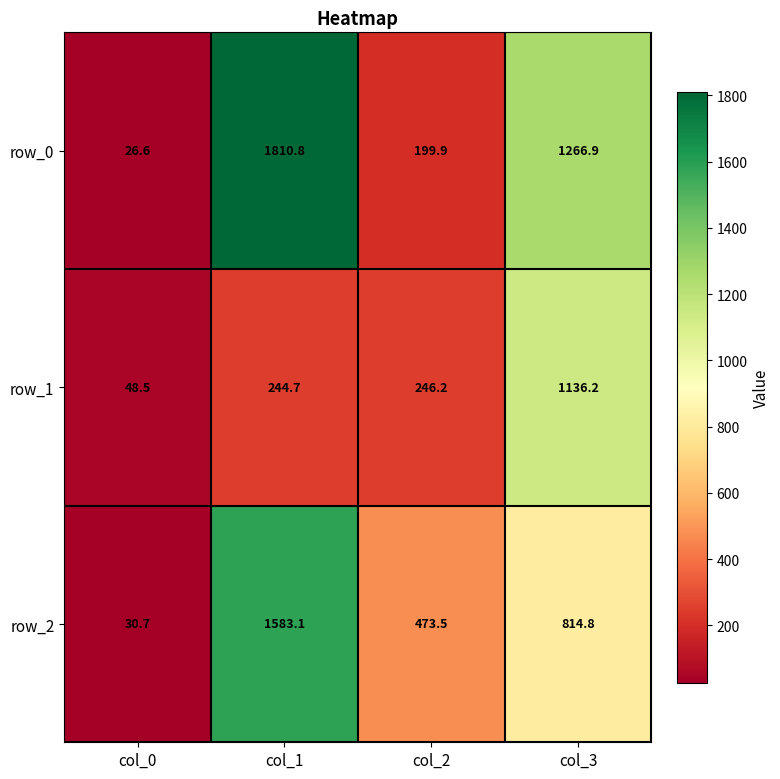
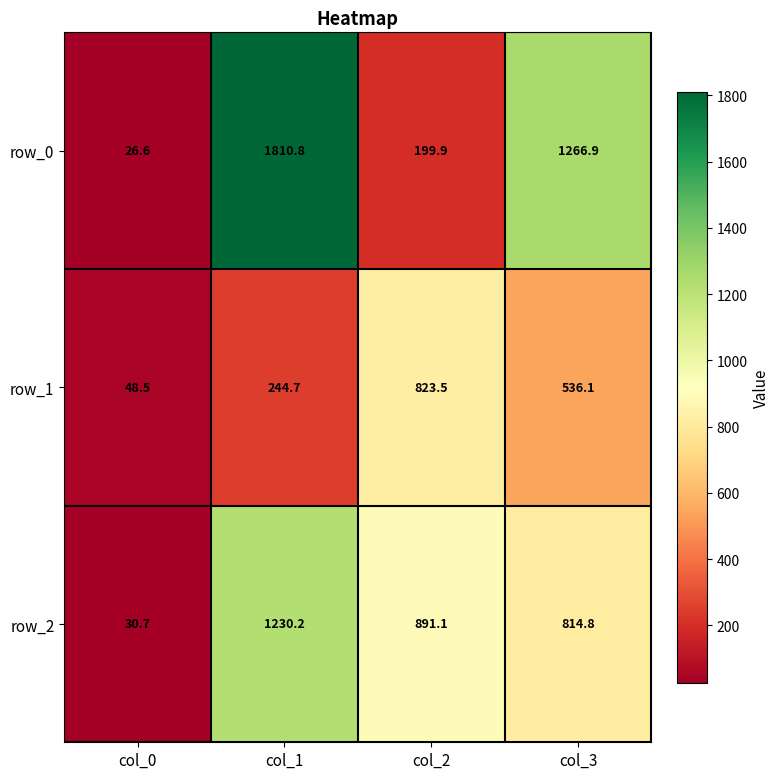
row_1, col_2: 246.2 -> 823.5
row_1, col_3: 1136.2 -> 536.1
row_2, col_1: 1583.1 -> 1230.2
row_2, col_2: 473.5 -> 891.1
